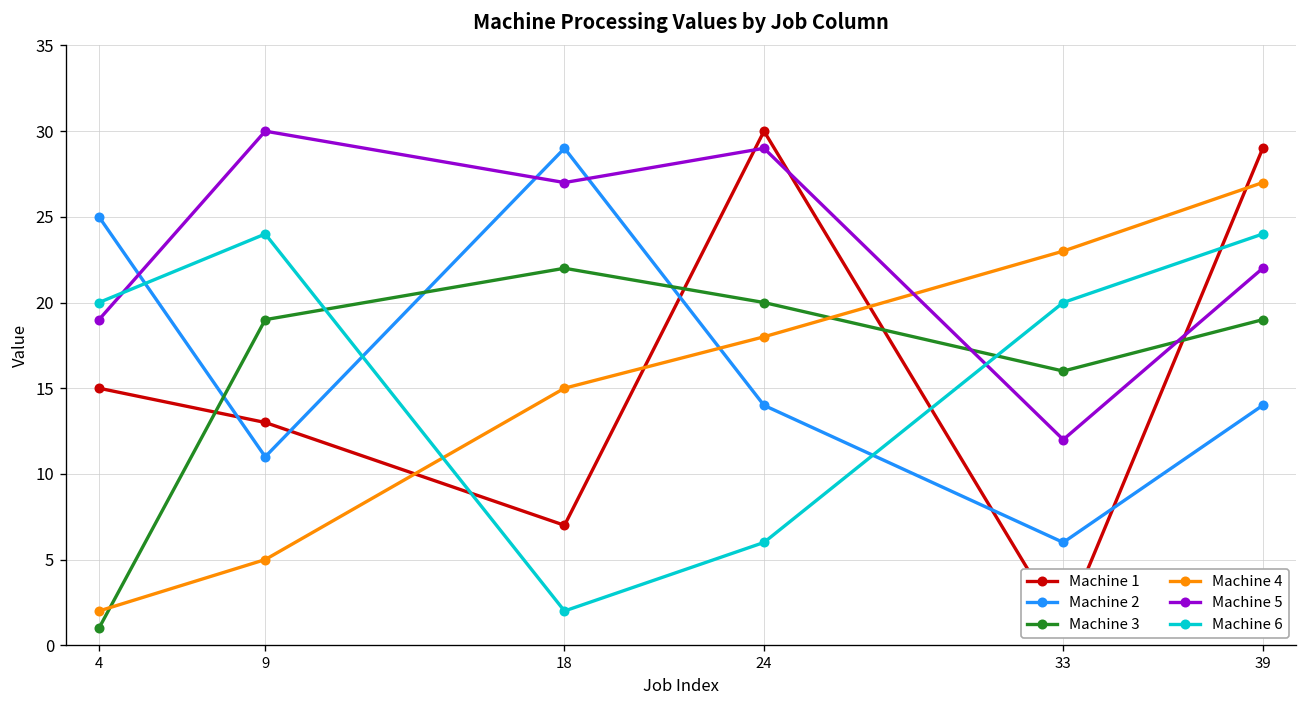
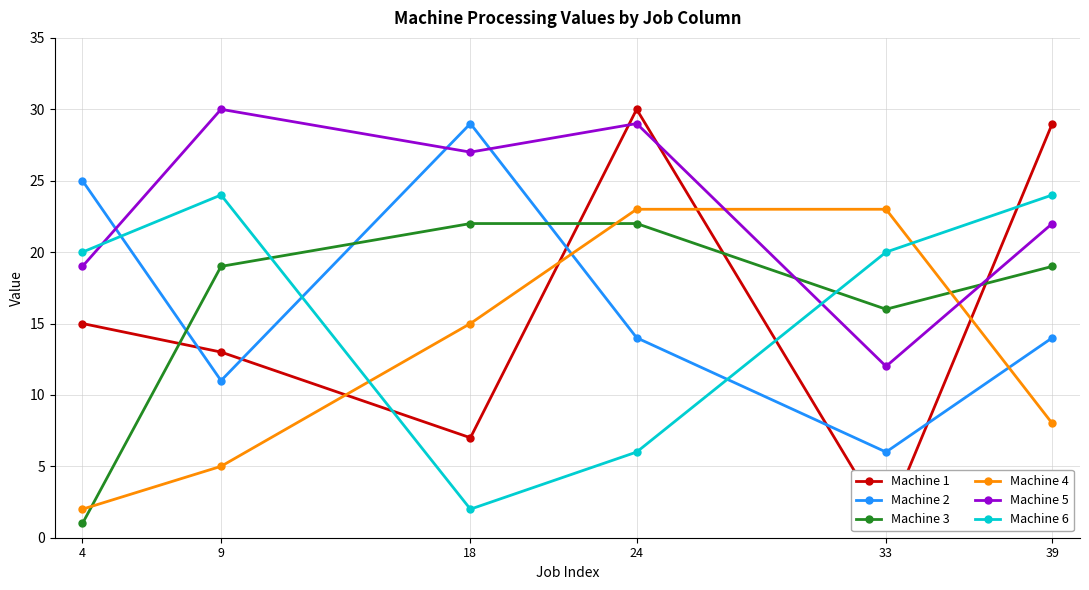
Machine 3, 24: 20 -> 22
Machine 4, 24: 18 -> 23
Machine 4, 39: 27 -> 8
